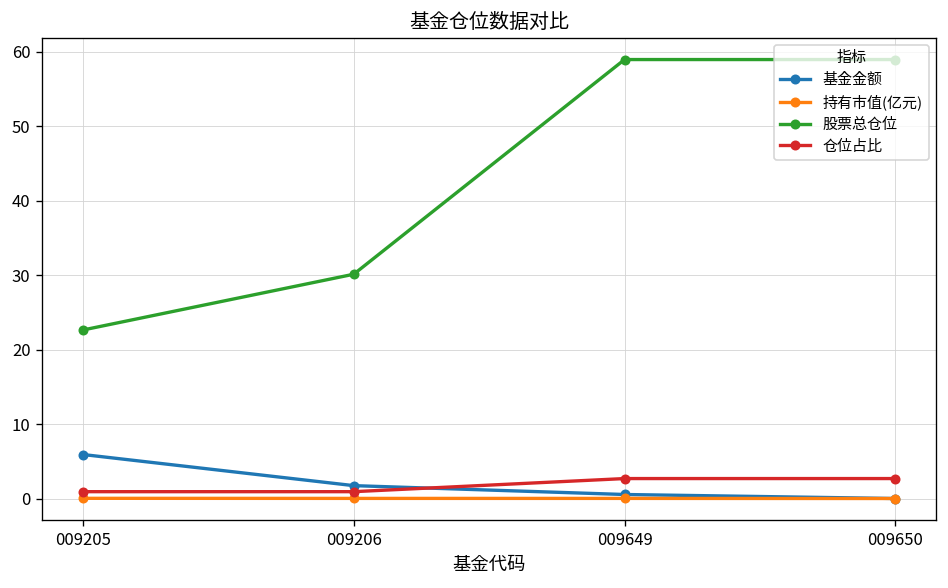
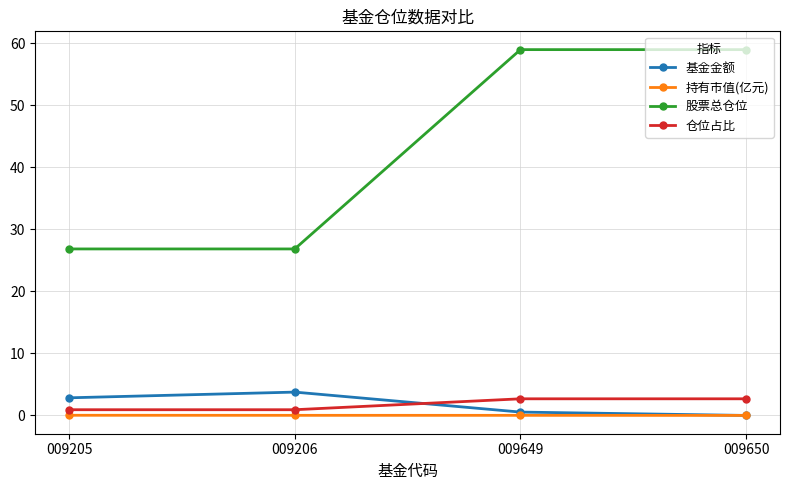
基金金额, 009205: 6 -> 3
股票总仓位, 009205: 23 -> 27
基金金额, 009206: 2 -> 4
股票总仓位, 009206: 30 -> 27
